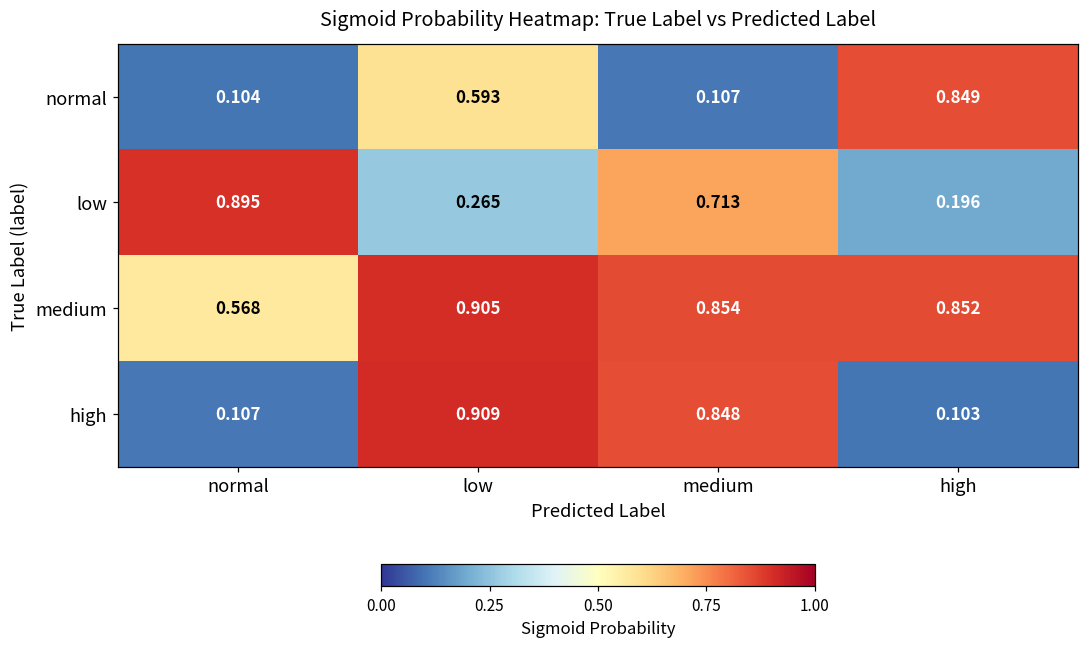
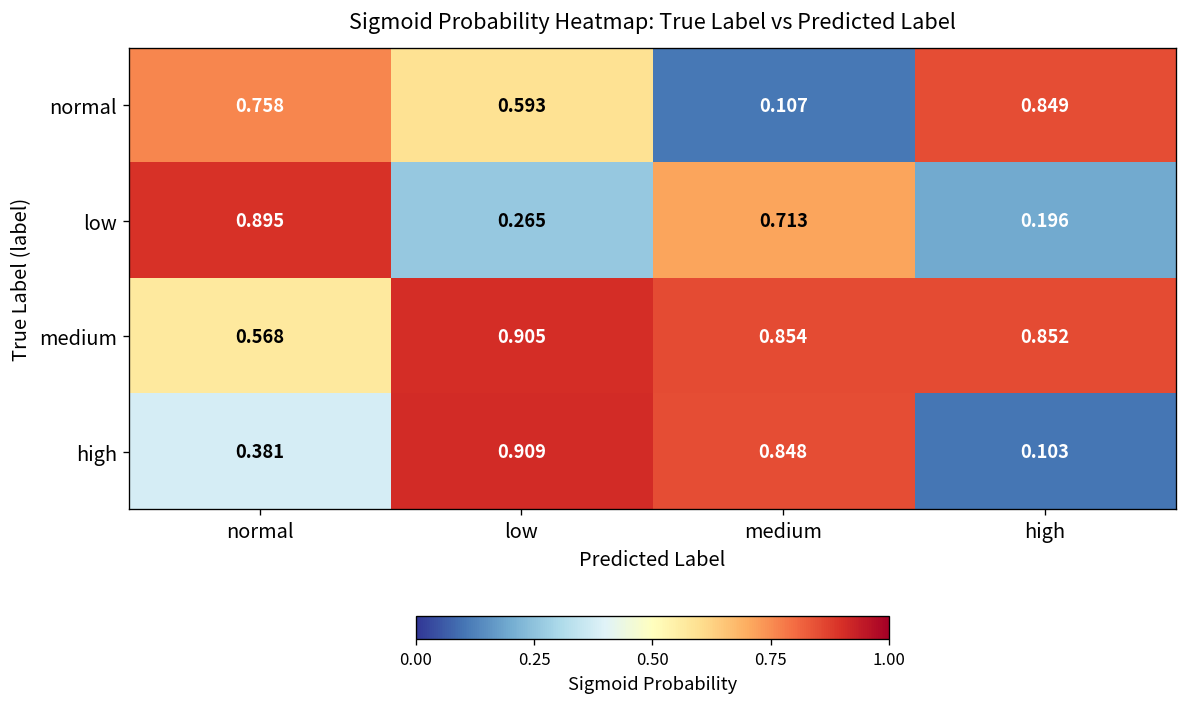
normal, normal: 0.104 -> 0.758
high, normal: 0.107 -> 0.381
